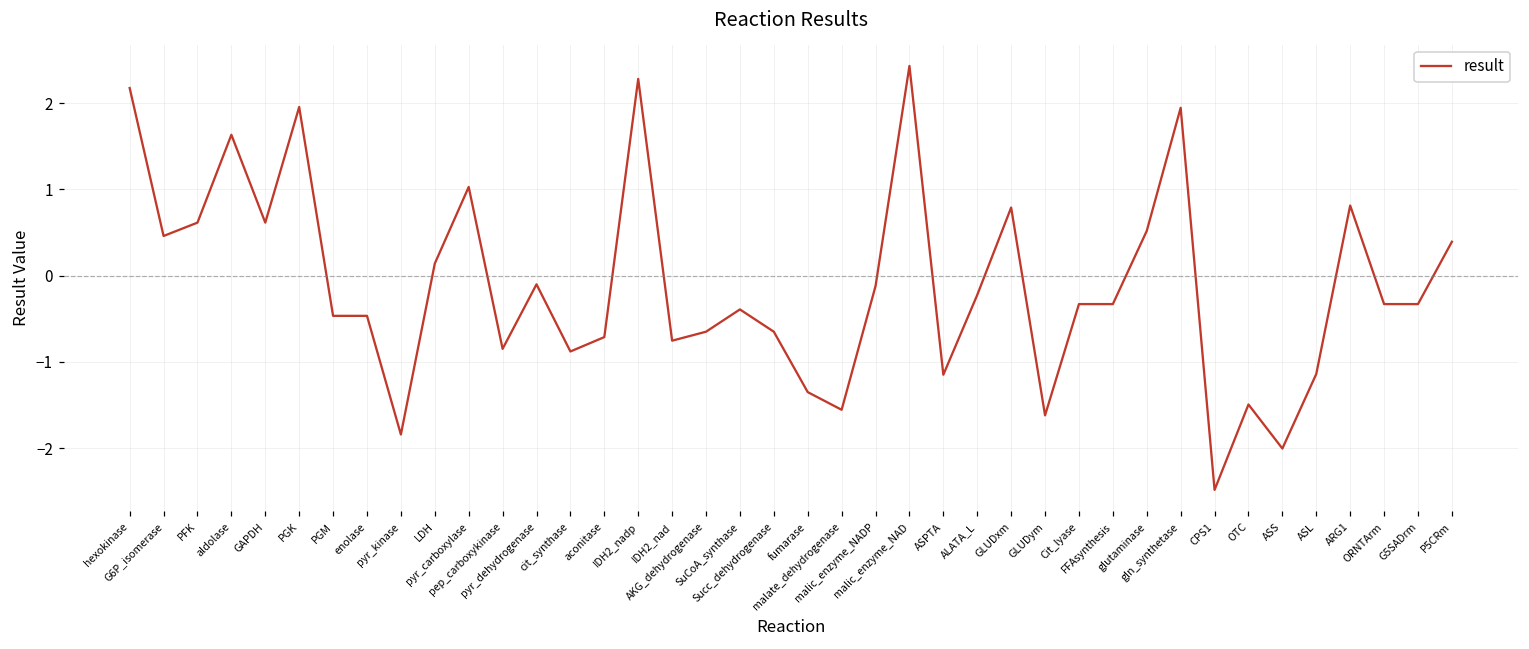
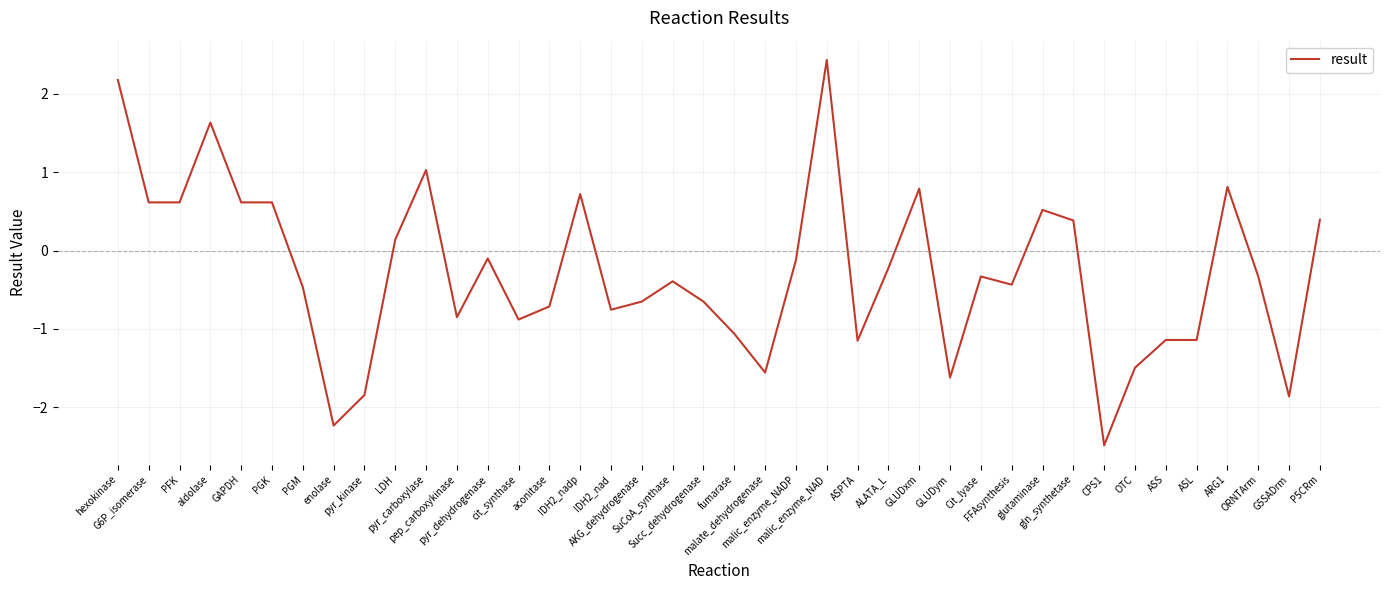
G6P_isomerase: 0.5 -> 0.6
PGK: 2.0 -> 0.6
enolase: -0.5 -> -2.2
IDH2_nadp: 2.3 -> 0.7
fumarase: -1.4 -> -1.1
FFAsynthesis: -0.3 -> -0.4
gln_synthetase: 1.9 -> 0.4
ASS: -2.0 -> -1.1
G5SADrm: -0.3 -> -1.9
